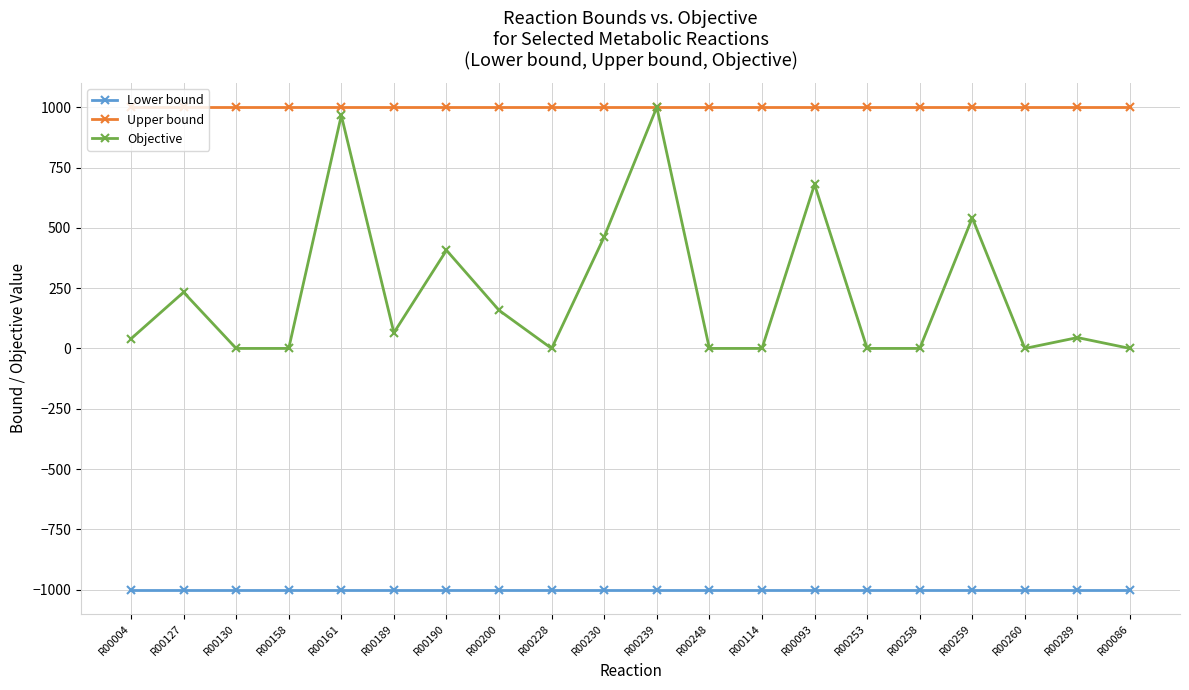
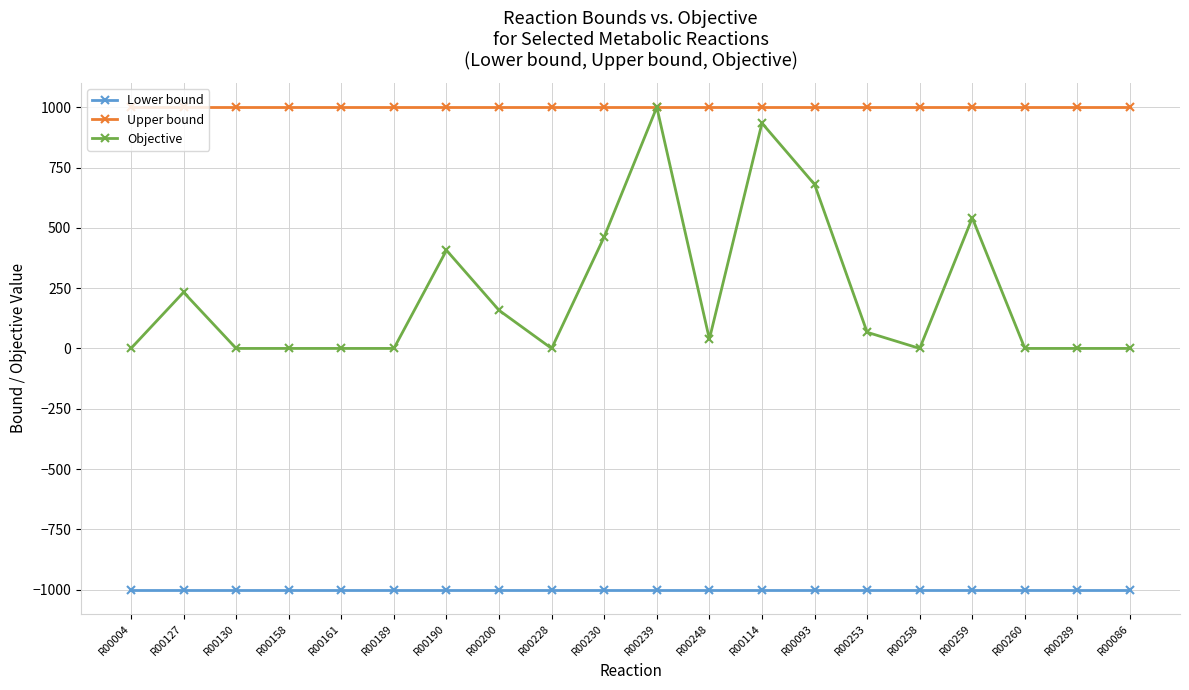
Objective, R00004: 40 -> 0
Objective, R00161: 970 -> 0
Objective, R00189: 70 -> 0
Objective, R00248: 0 -> 40
Objective, R00114: 0 -> 930
Objective, R00253: 0 -> 70
Objective, R00289: 50 -> 0
